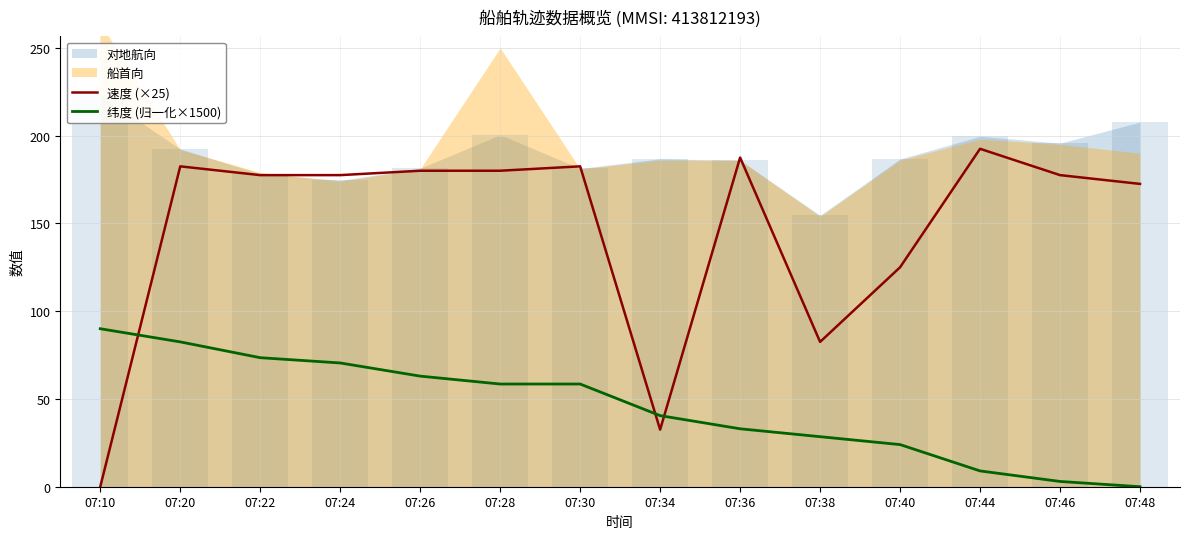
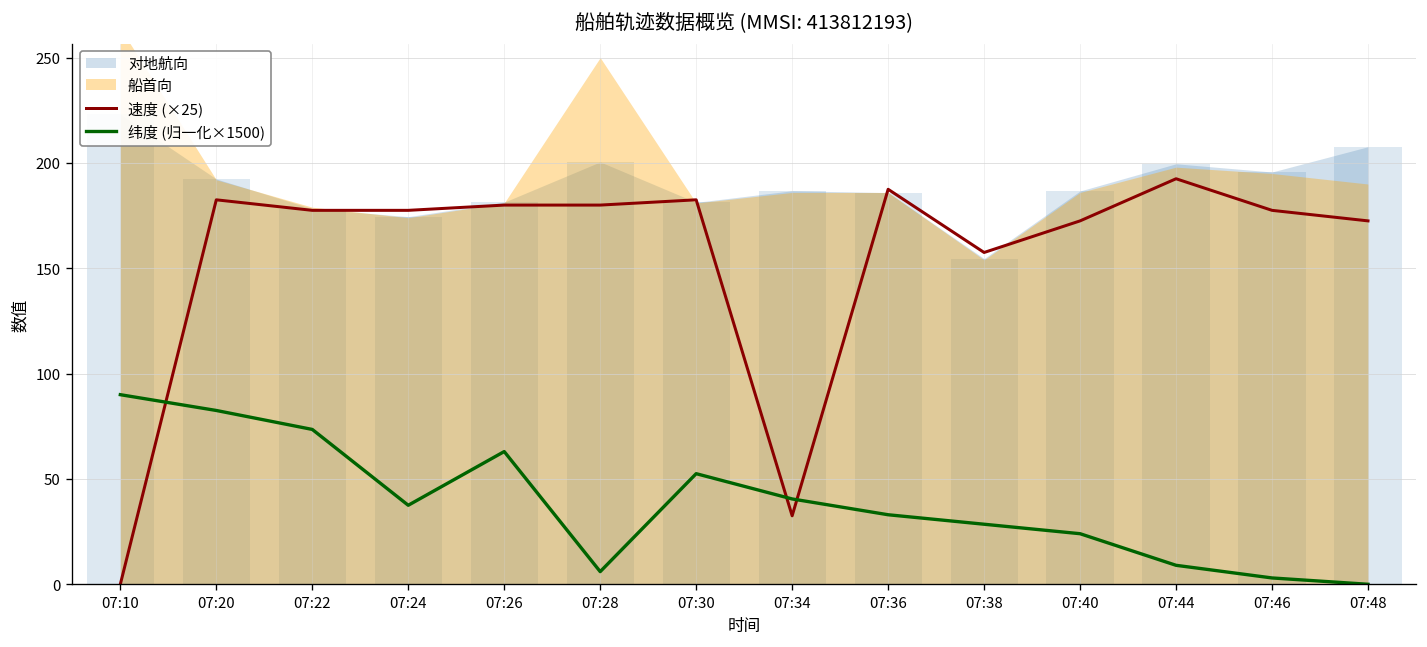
纬度 (归一化×1500), 07:24: 70 -> 37
纬度 (归一化×1500), 07:28: 58 -> 6
纬度 (归一化×1500), 07:30: 58 -> 53
速度 (×25), 07:38: 83 -> 158
速度 (×25), 07:40: 125 -> 173
